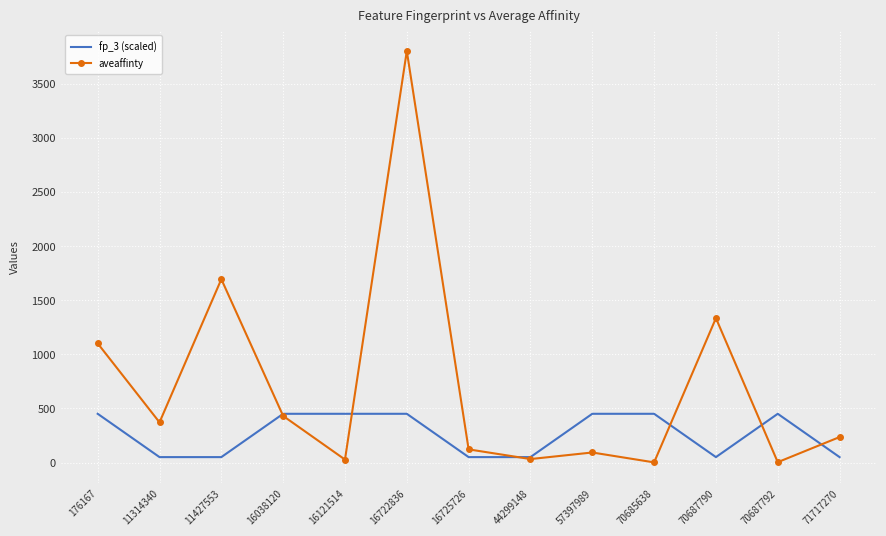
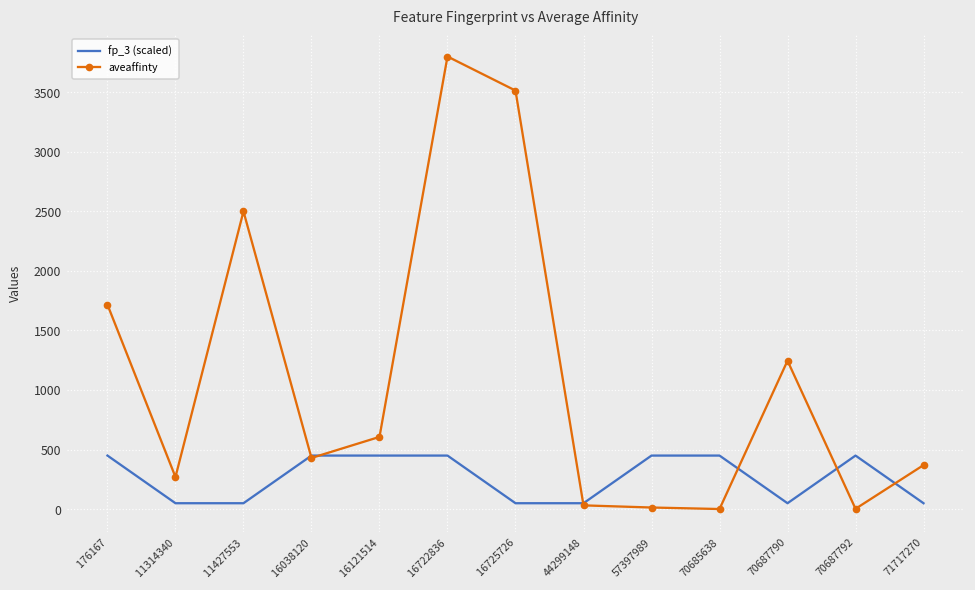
aveaffinty, 176167: 1100 -> 1720
aveaffinty, 11314340: 370 -> 270
aveaffinty, 11427553: 1690 -> 2500
aveaffinty, 16121514: 30 -> 610
aveaffinty, 16725726: 120 -> 3510
aveaffinty, 57397989: 90 -> 10
aveaffinty, 70687790: 1330 -> 1250
aveaffinty, 71717270: 240 -> 370
